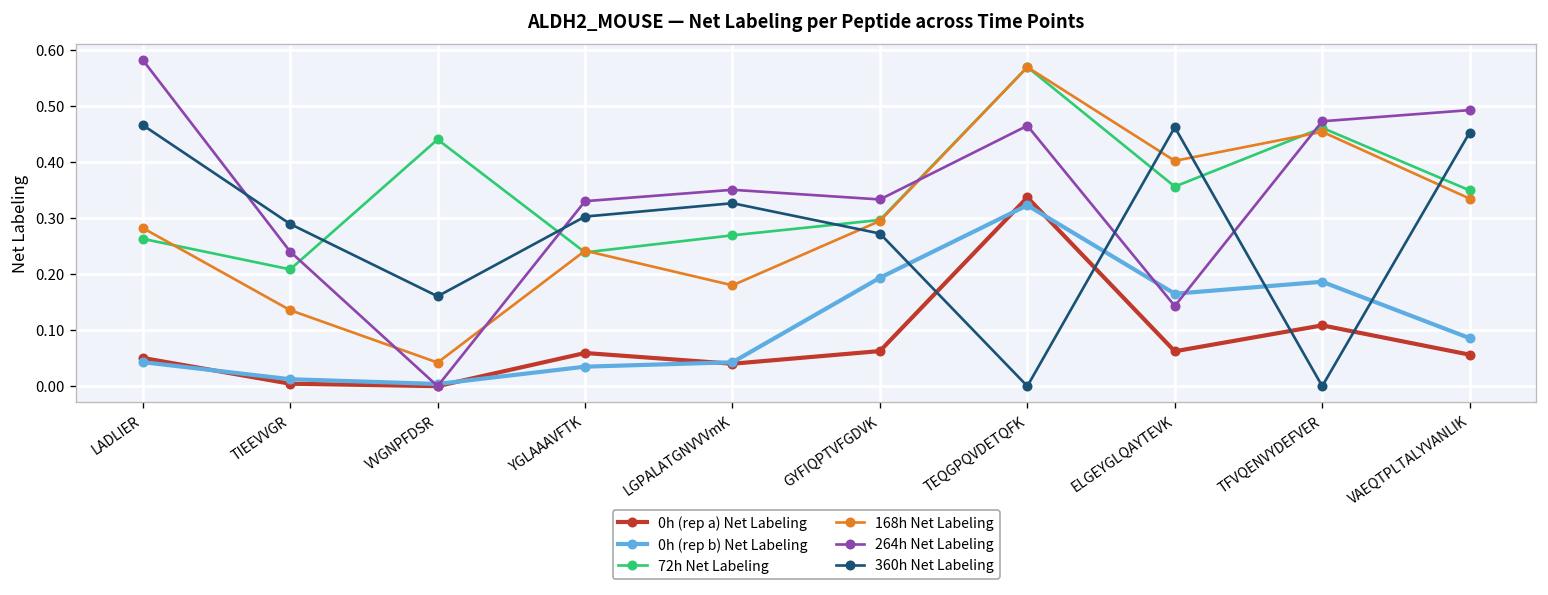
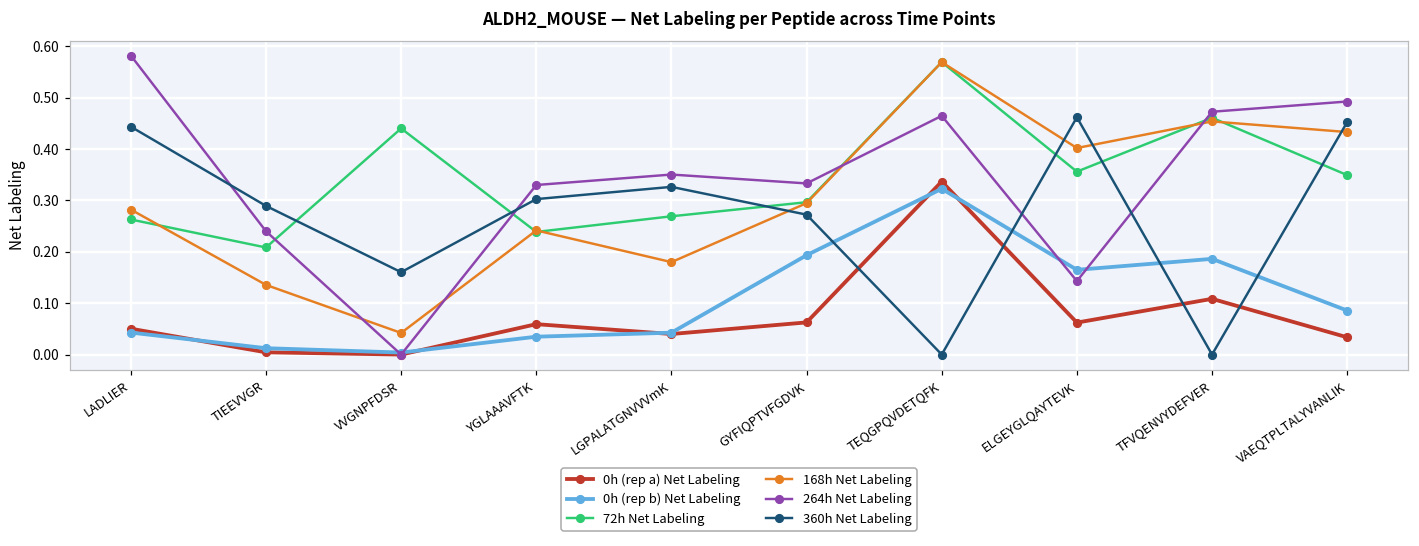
360h Net Labeling, LADLIER: 0.47 -> 0.44
0h (rep a) Net Labeling, VAEQTPLTALYVANLIK: 0.06 -> 0.03
168h Net Labeling, VAEQTPLTALYVANLIK: 0.33 -> 0.43
